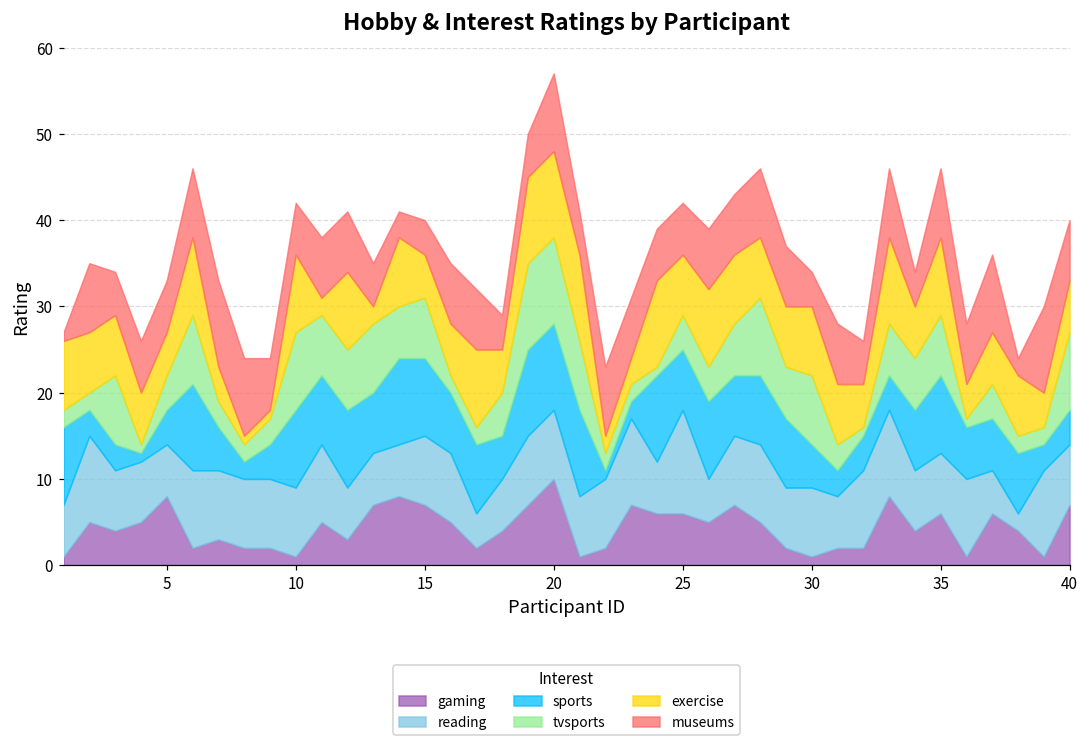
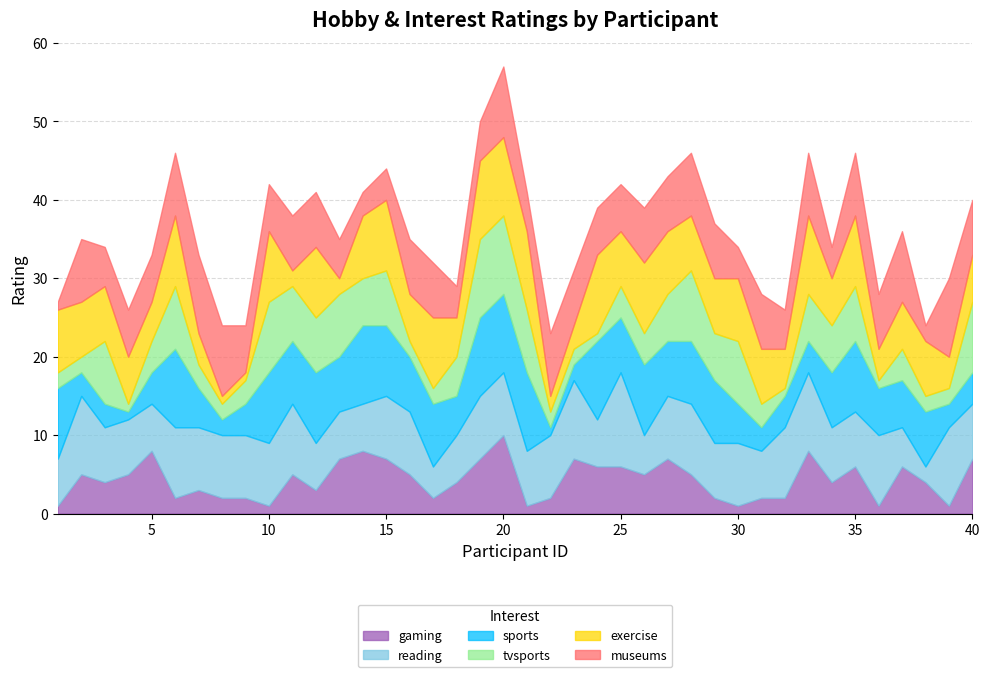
exercise, 15: 5 -> 9
